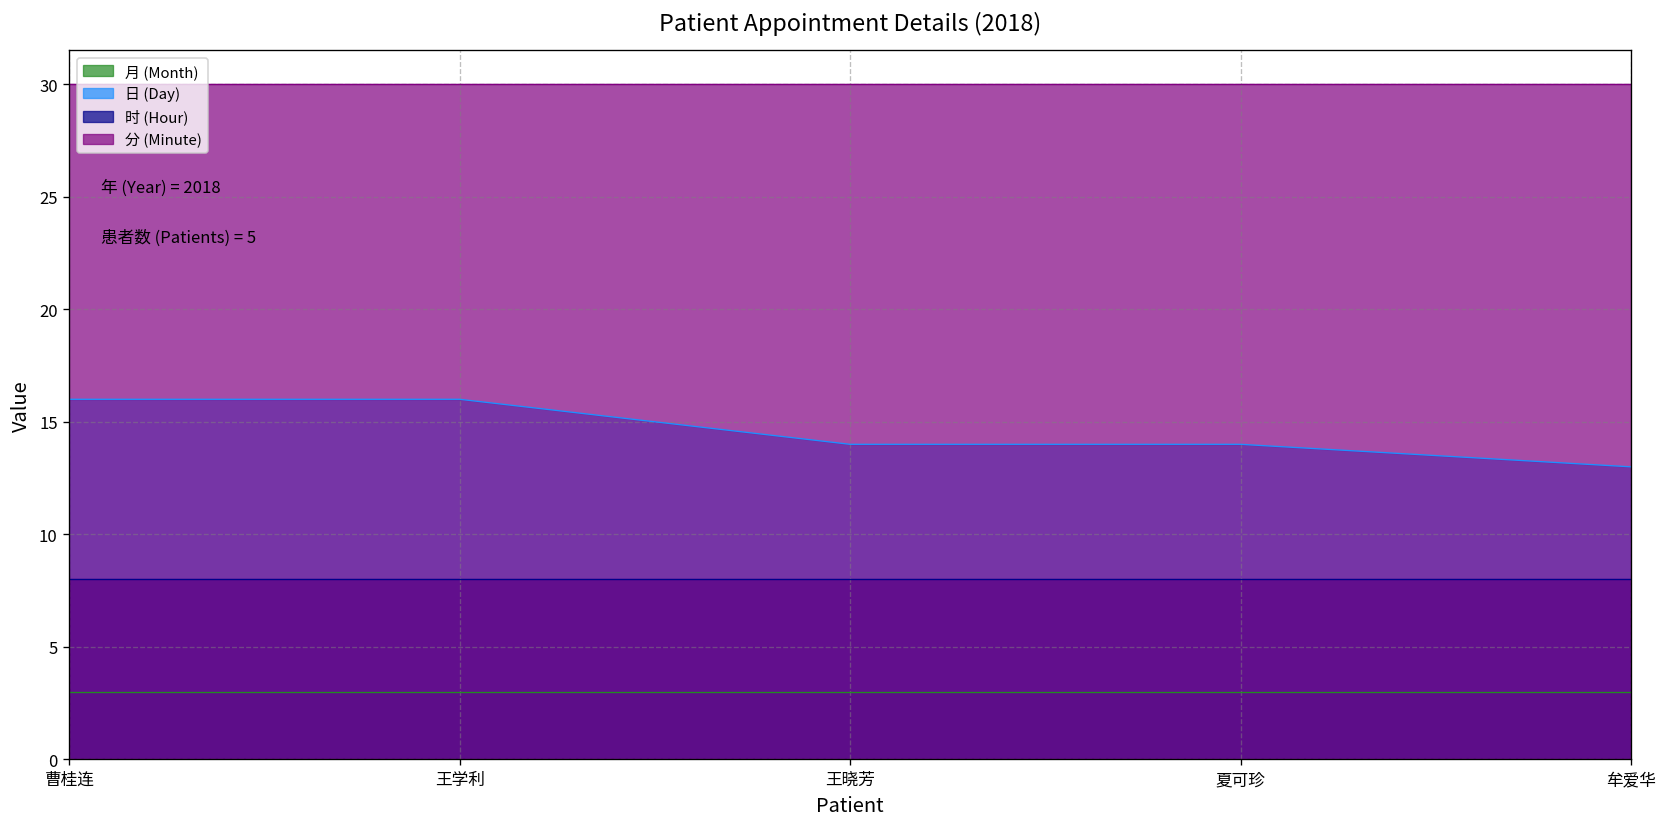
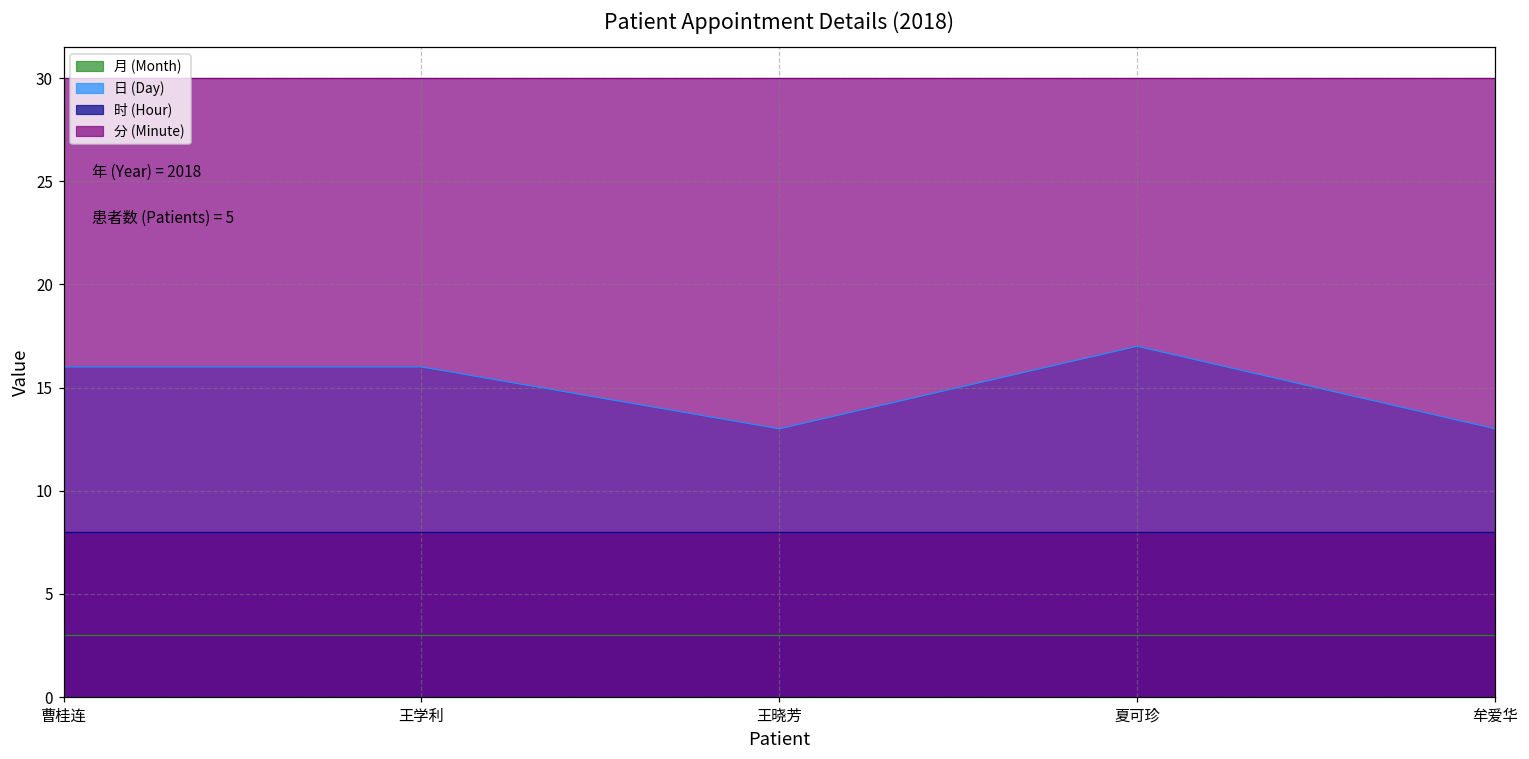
日 (Day), 王晓芳: 14 -> 13
日 (Day), 夏可珍: 14 -> 17
